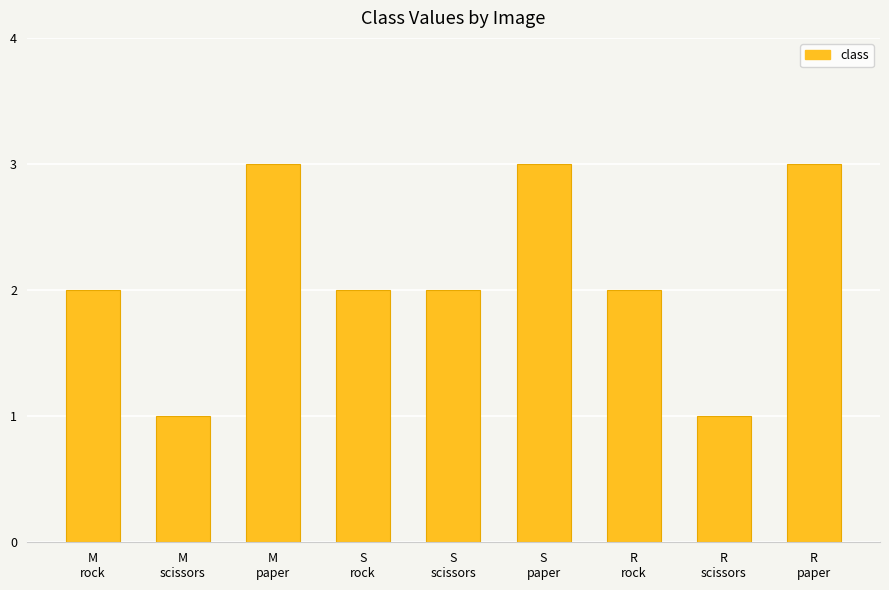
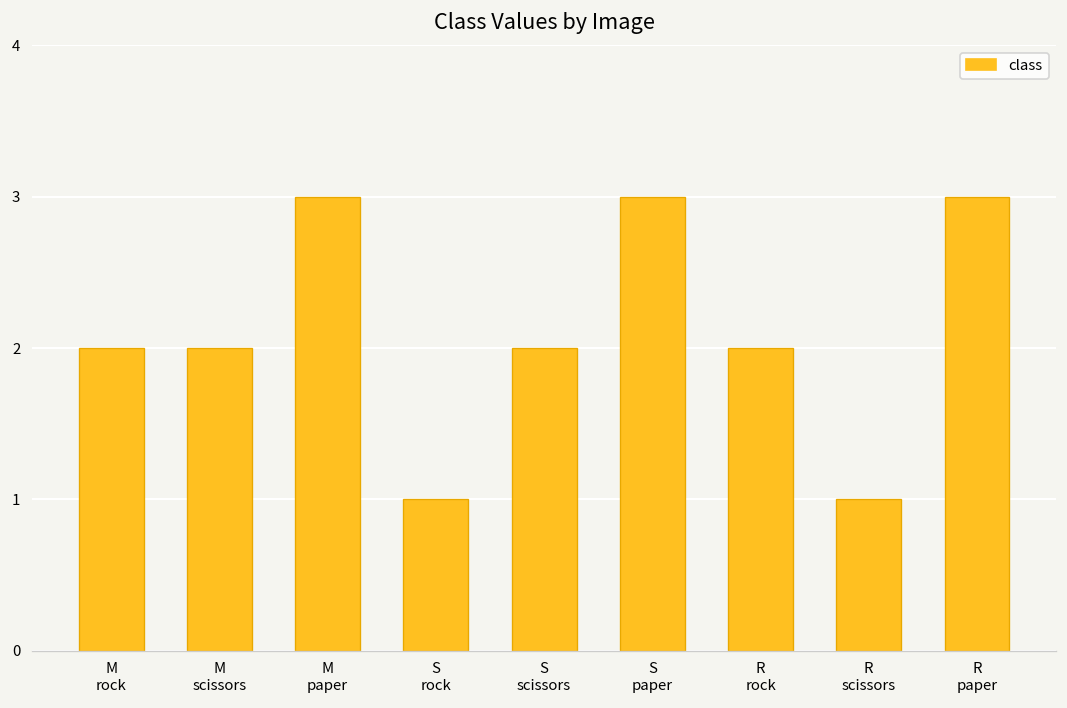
M scissors: 1 -> 2
S rock: 2 -> 1
